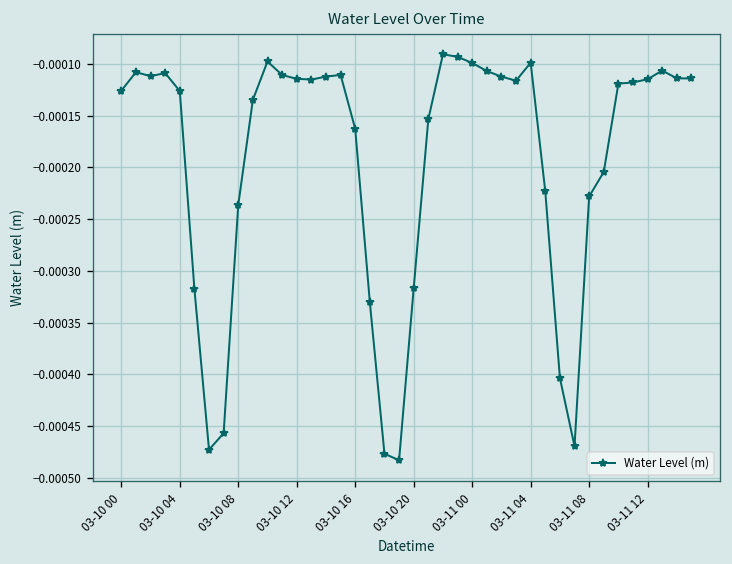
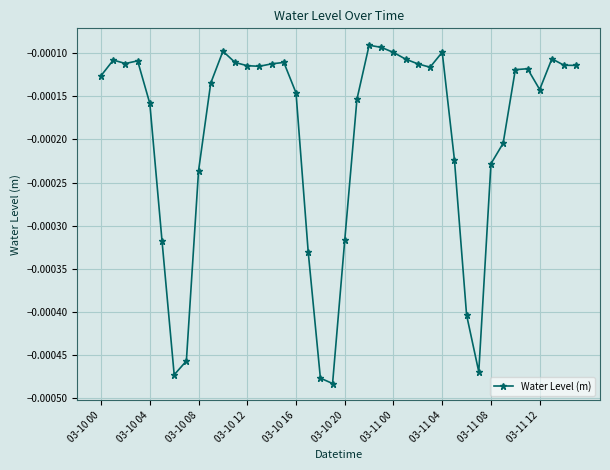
03-10 04: -0.00013 -> -0.00016
03-10 16: -0.00016 -> -0.00015
03-11 12: -0.00011 -> -0.00014
